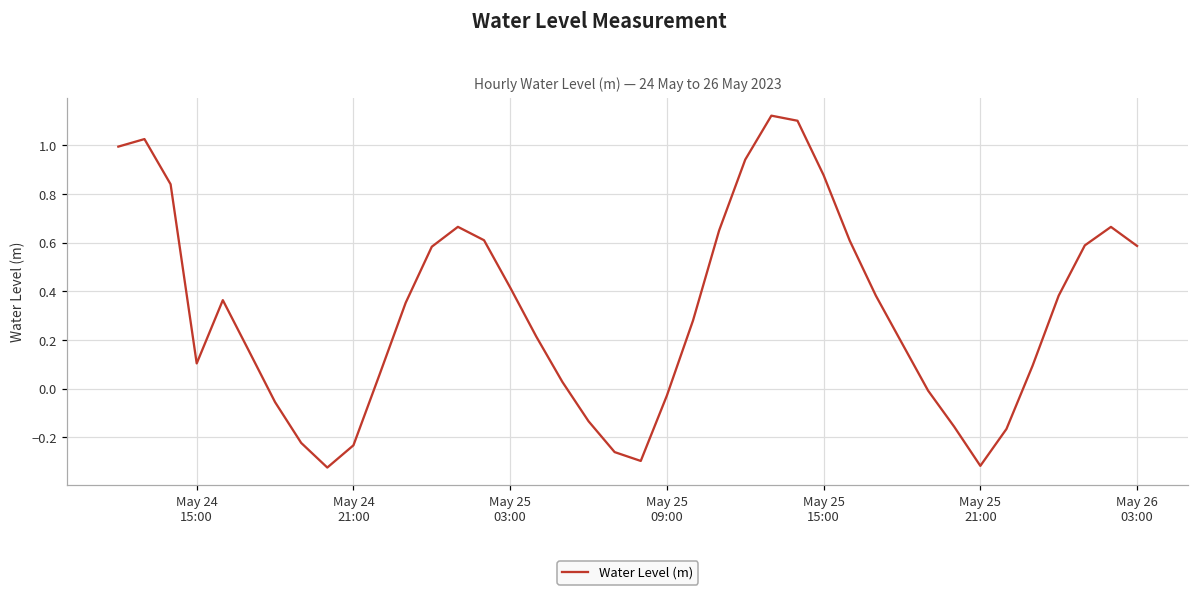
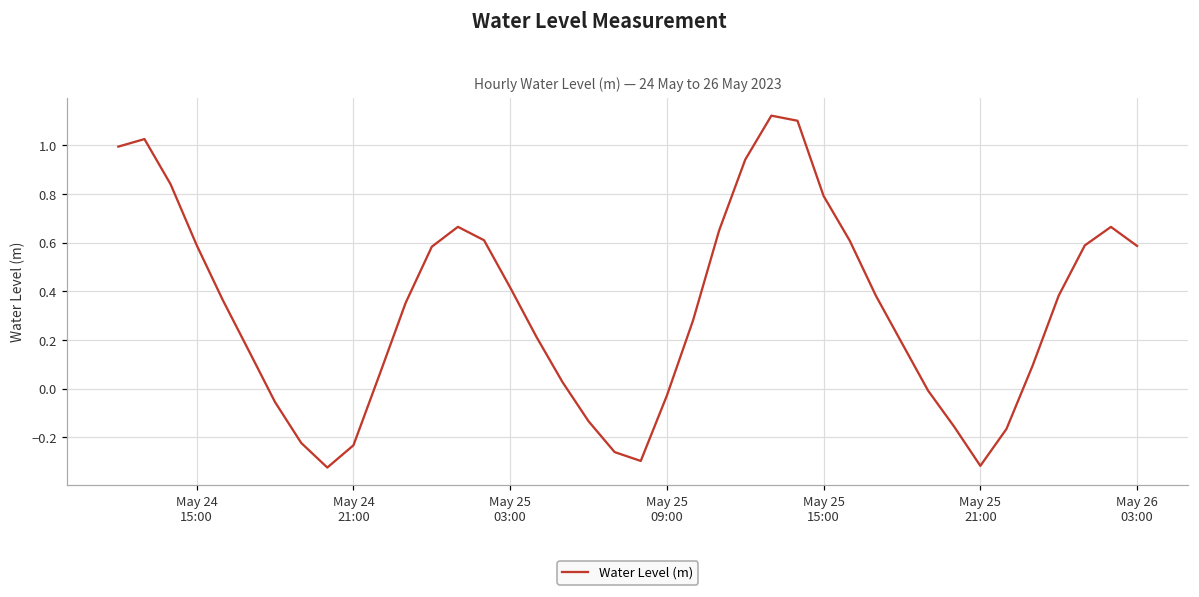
May 24 15:00: 0.10 -> 0.59
May 25 15:00: 0.88 -> 0.79
